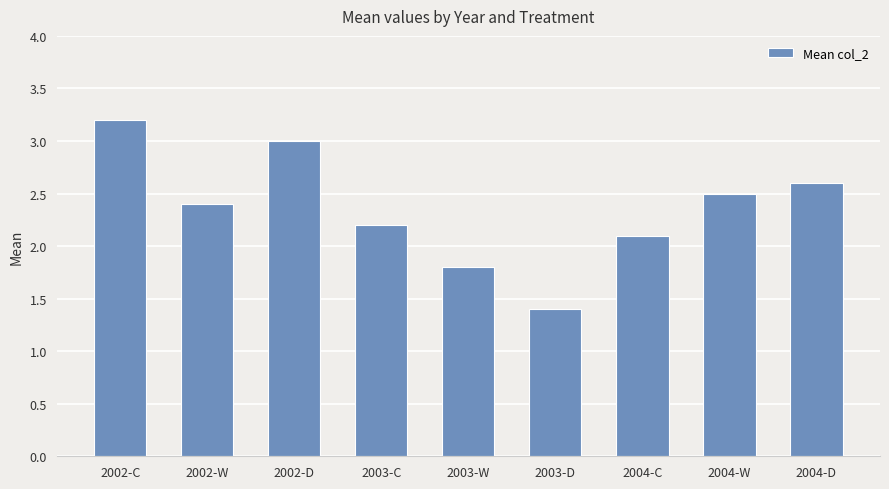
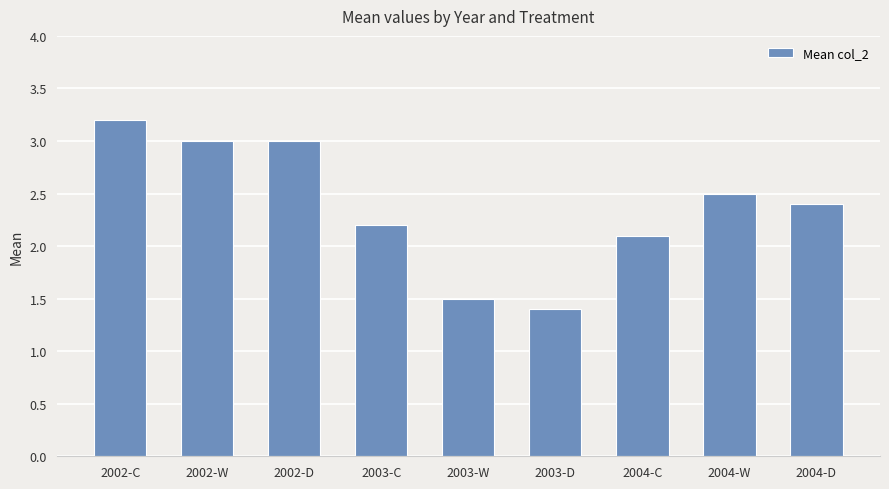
2002-W: 2.4 -> 3.0
2003-W: 1.8 -> 1.5
2004-D: 2.6 -> 2.4
